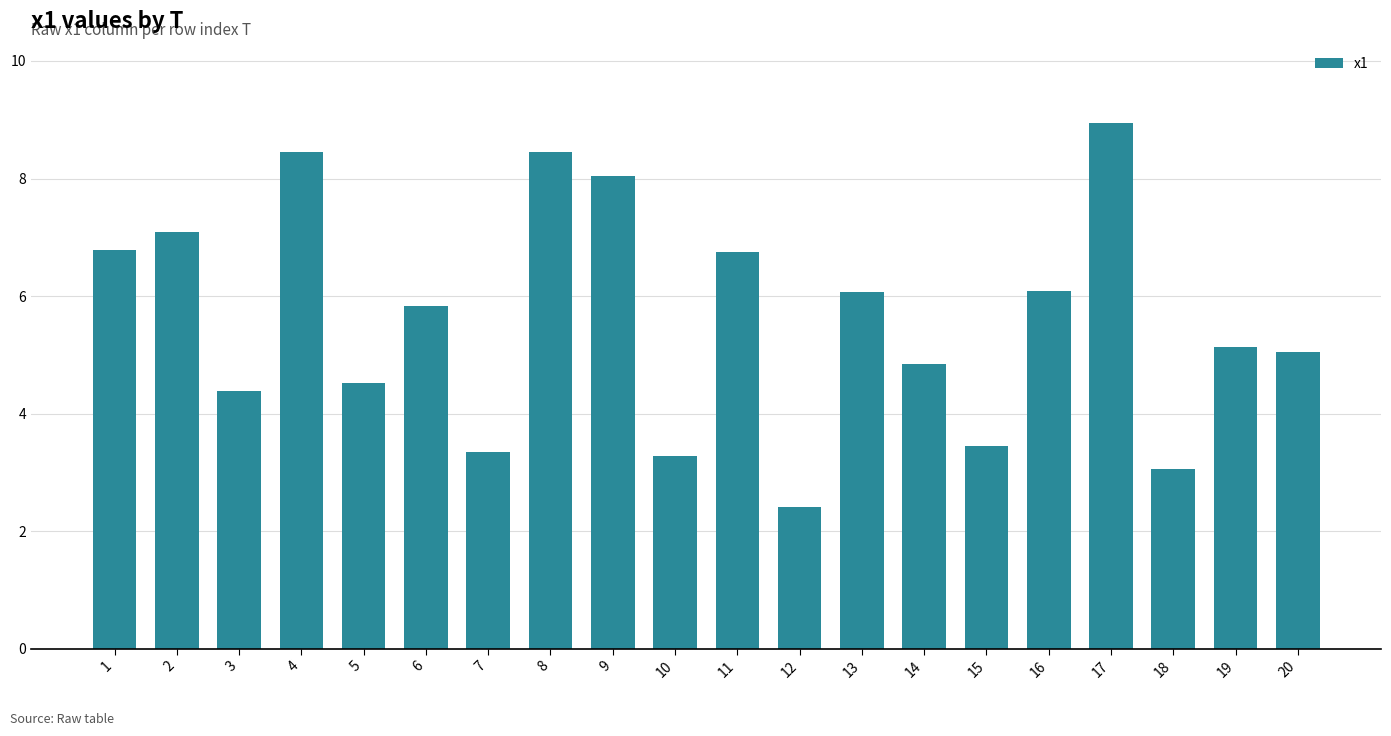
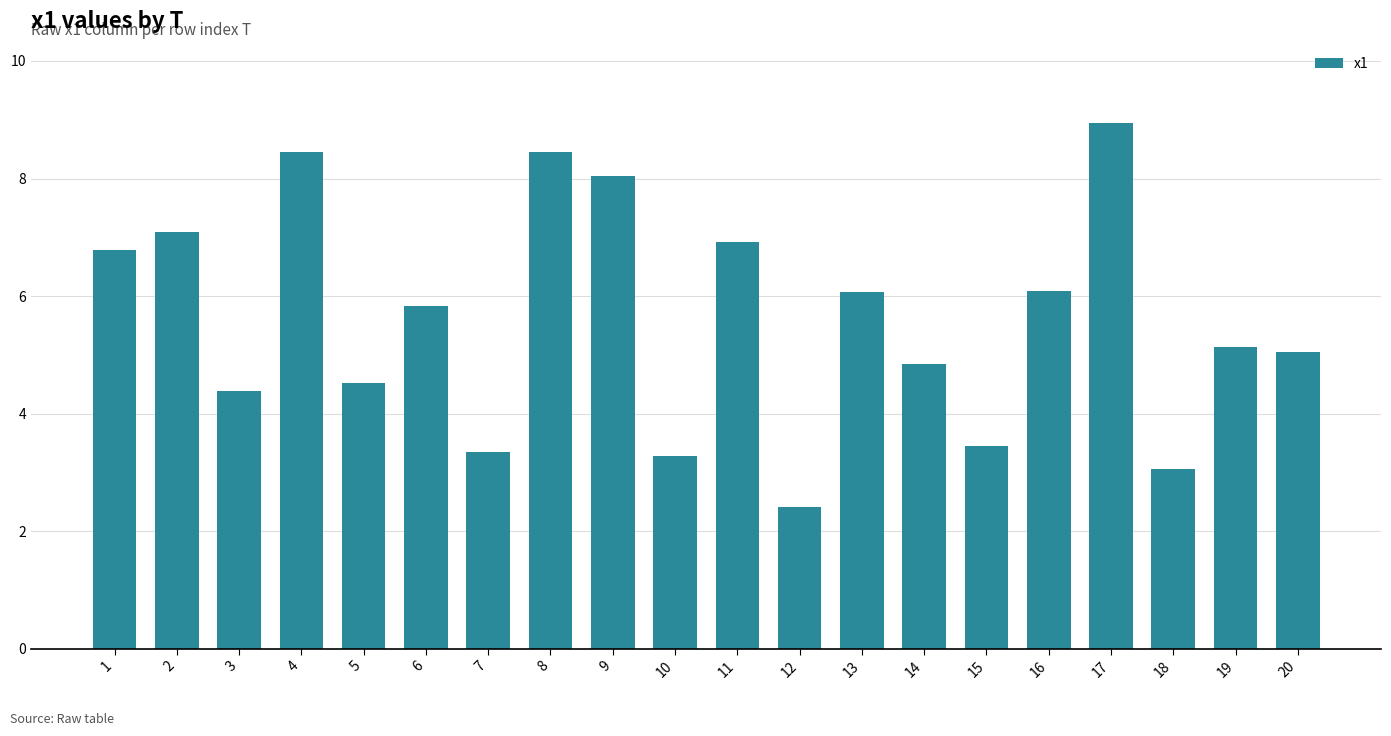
11: 6.8 -> 6.9
